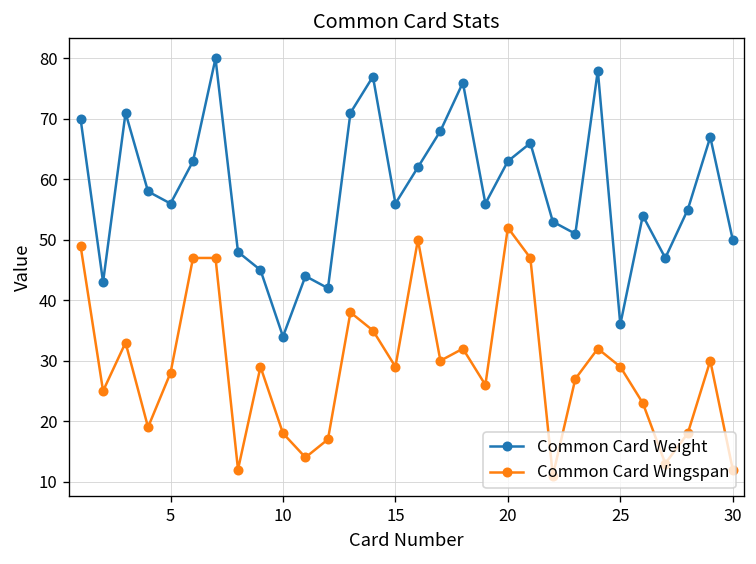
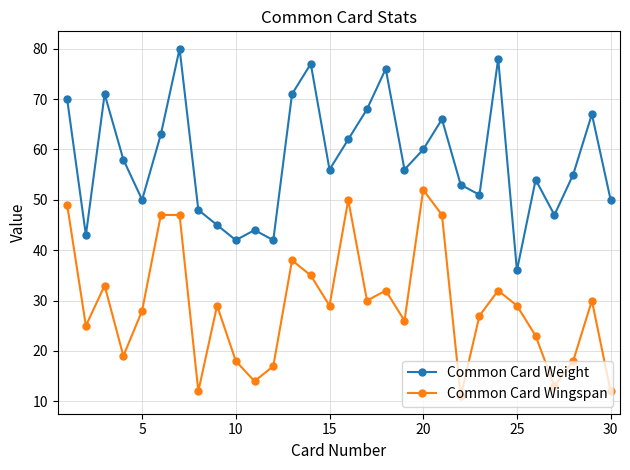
Common Card Weight, 5: 56 -> 50
Common Card Weight, 10: 34 -> 42
Common Card Weight, 20: 63 -> 60
